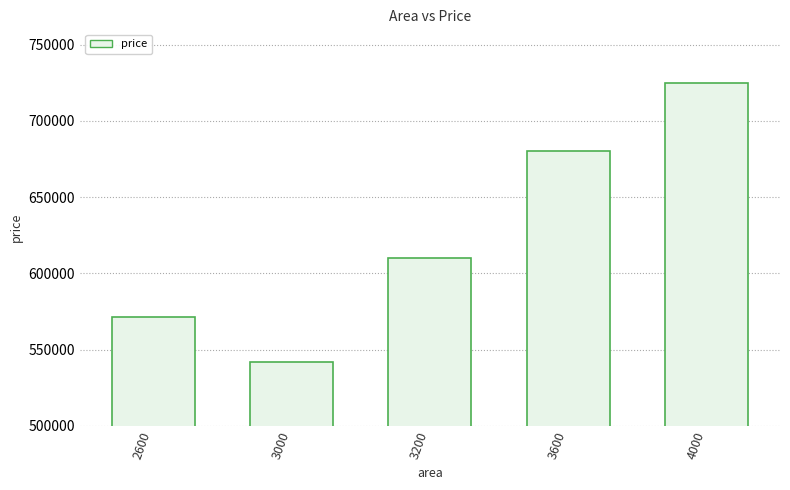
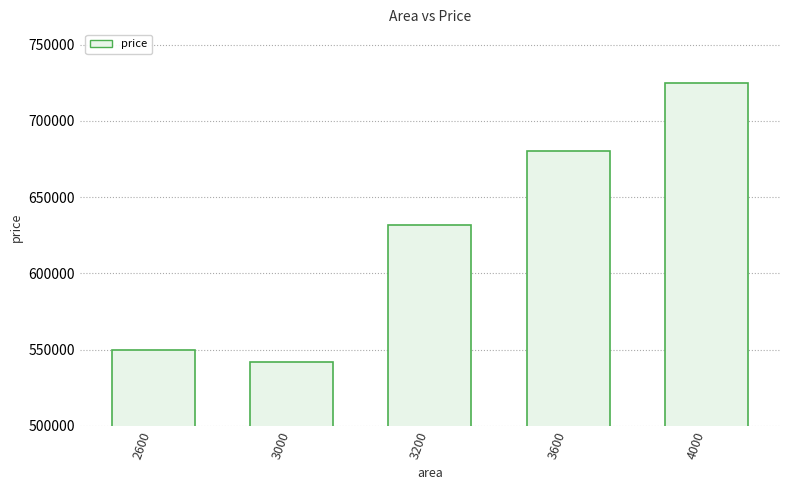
2600: 571000 -> 550000
3200: 610000 -> 632000
